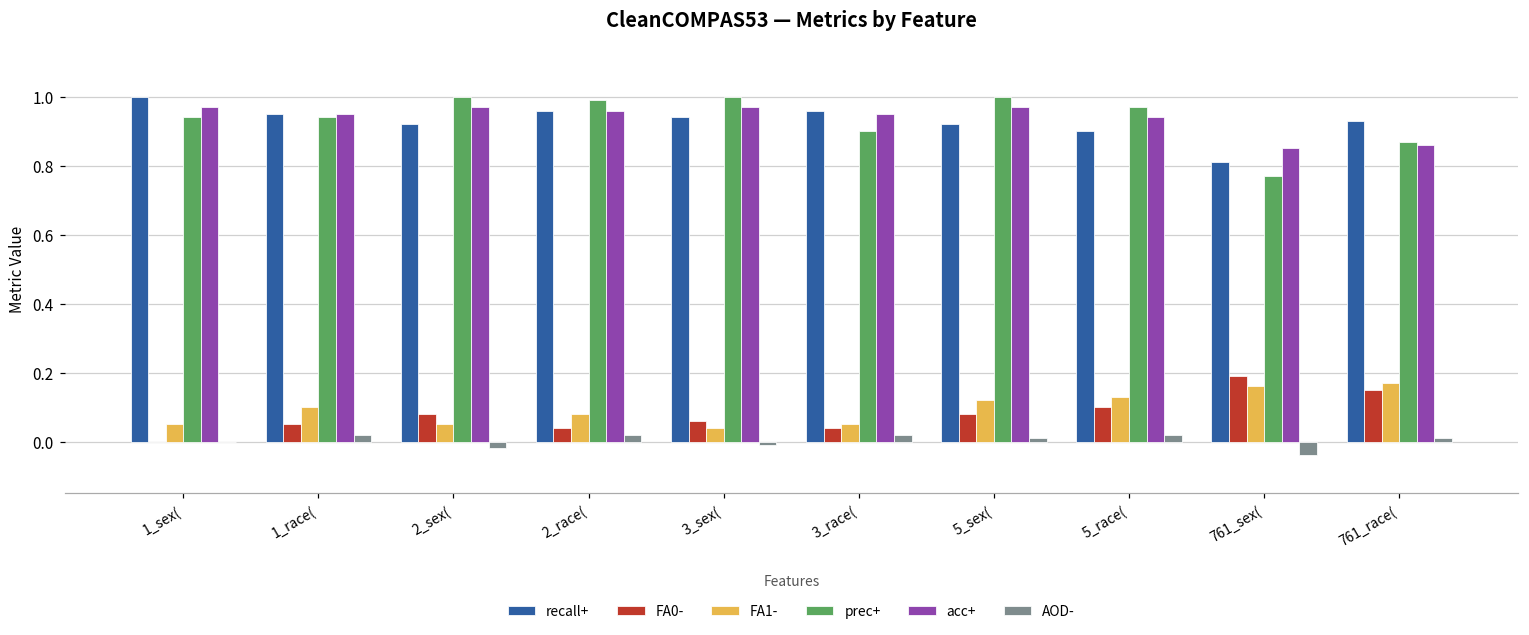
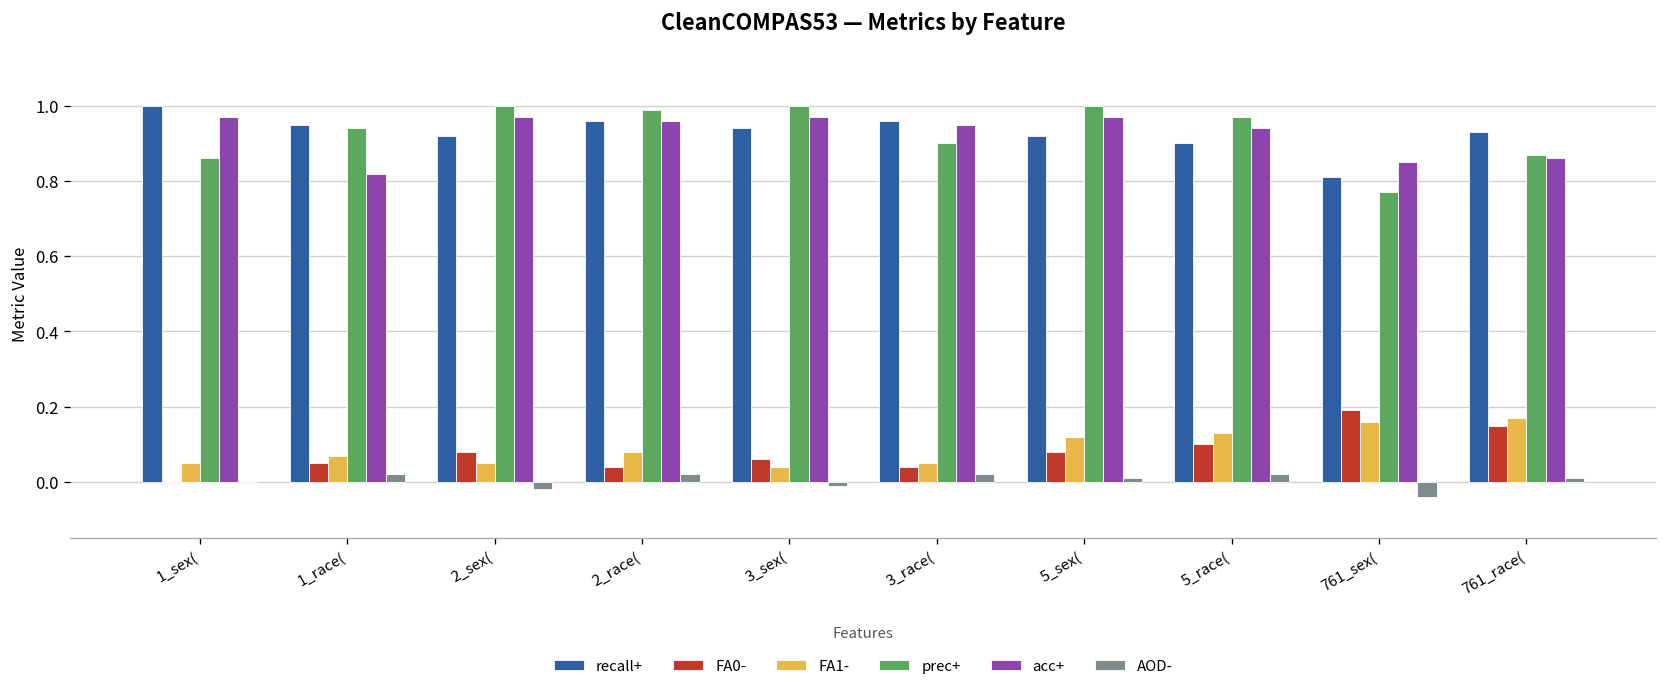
prec+, 1_sex(: 0.94 -> 0.86
FA1-, 1_race(: 0.10 -> 0.07
acc+, 1_race(: 0.95 -> 0.82
